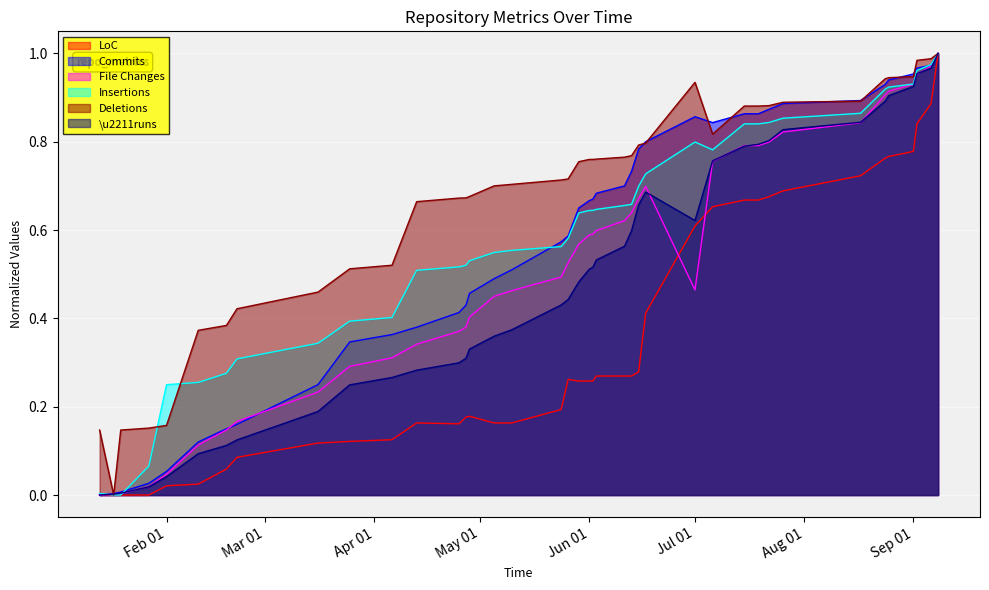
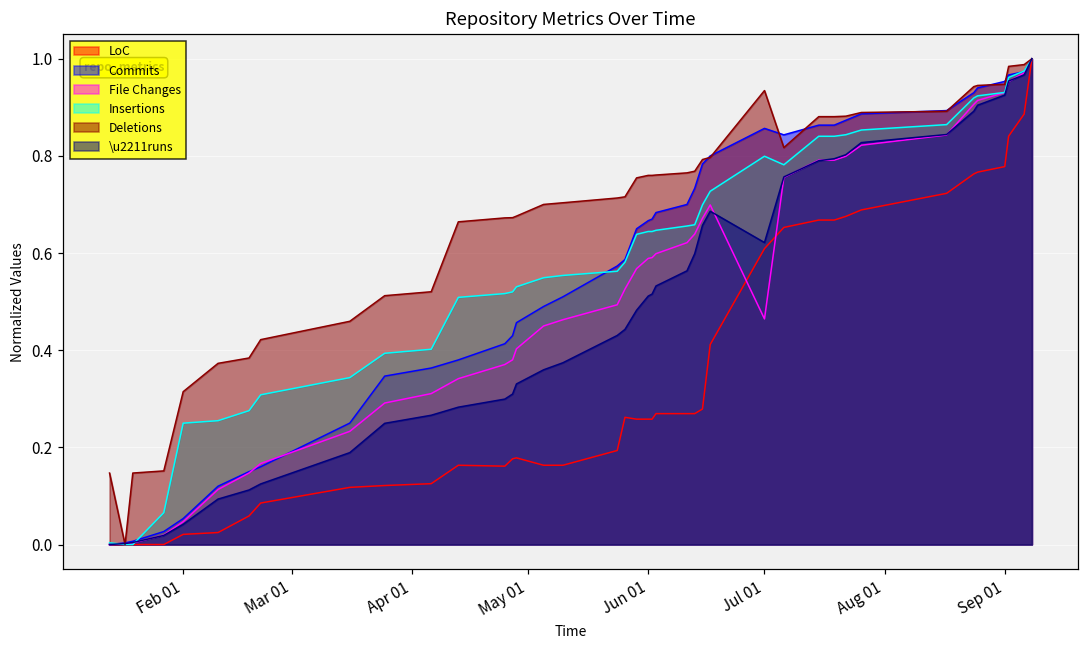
Deletions, Feb 01: 0.16 -> 0.31
